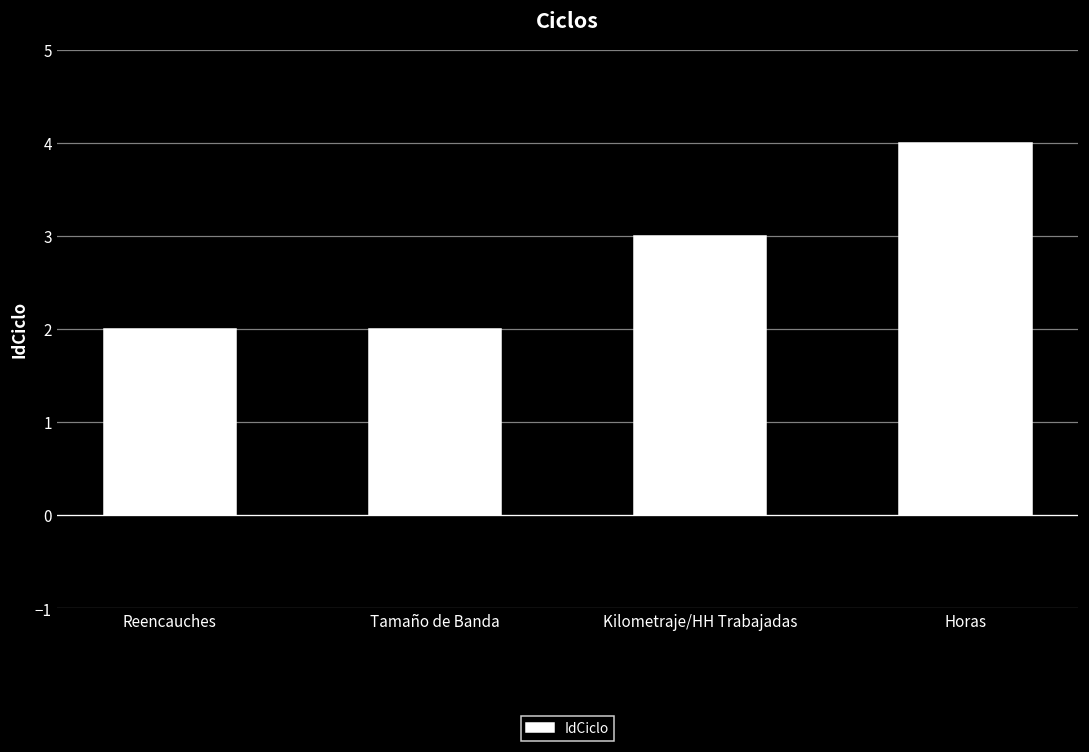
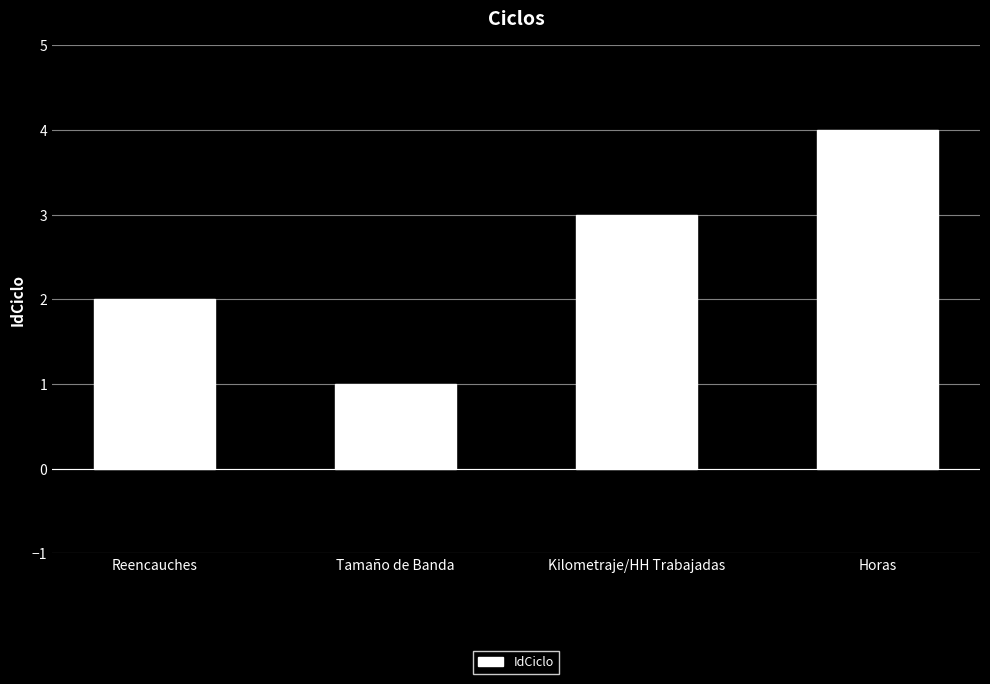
Tamaño de Banda: 2 -> 1
